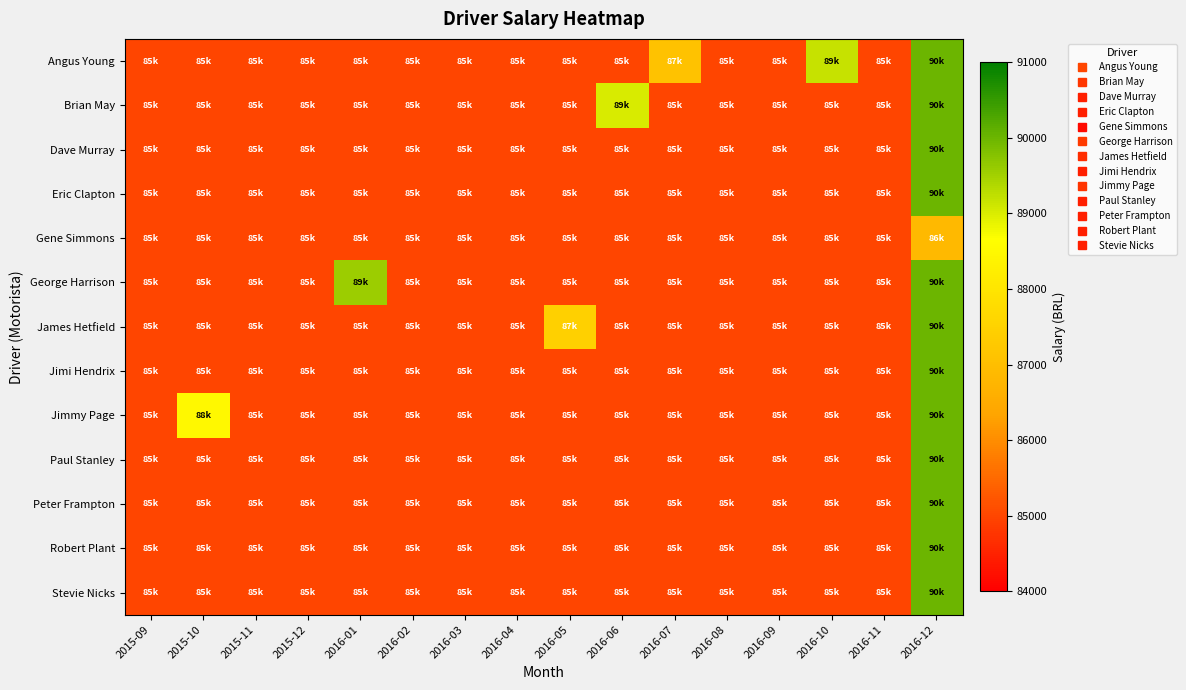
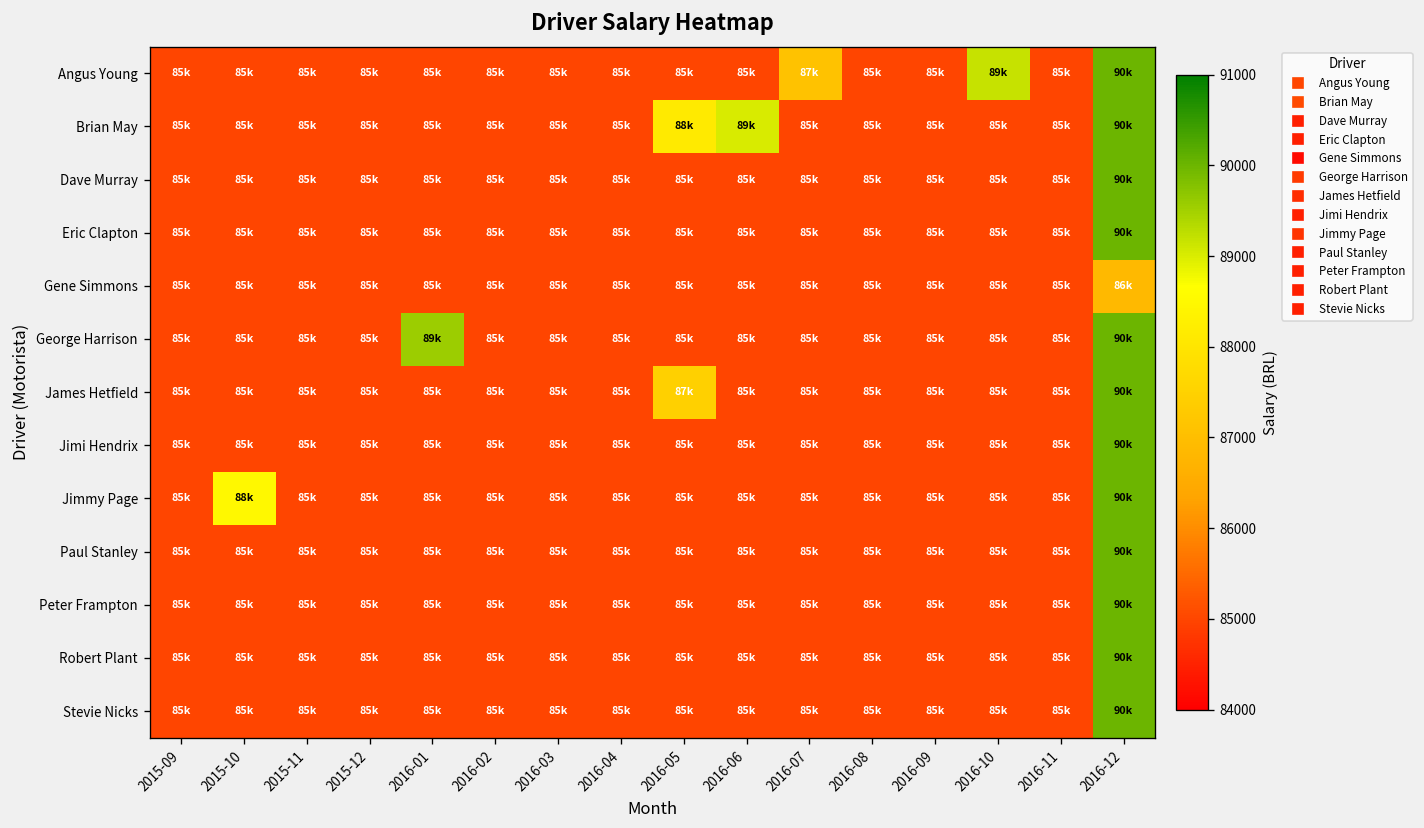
Brian May, 2016-05: 85k -> 88k
